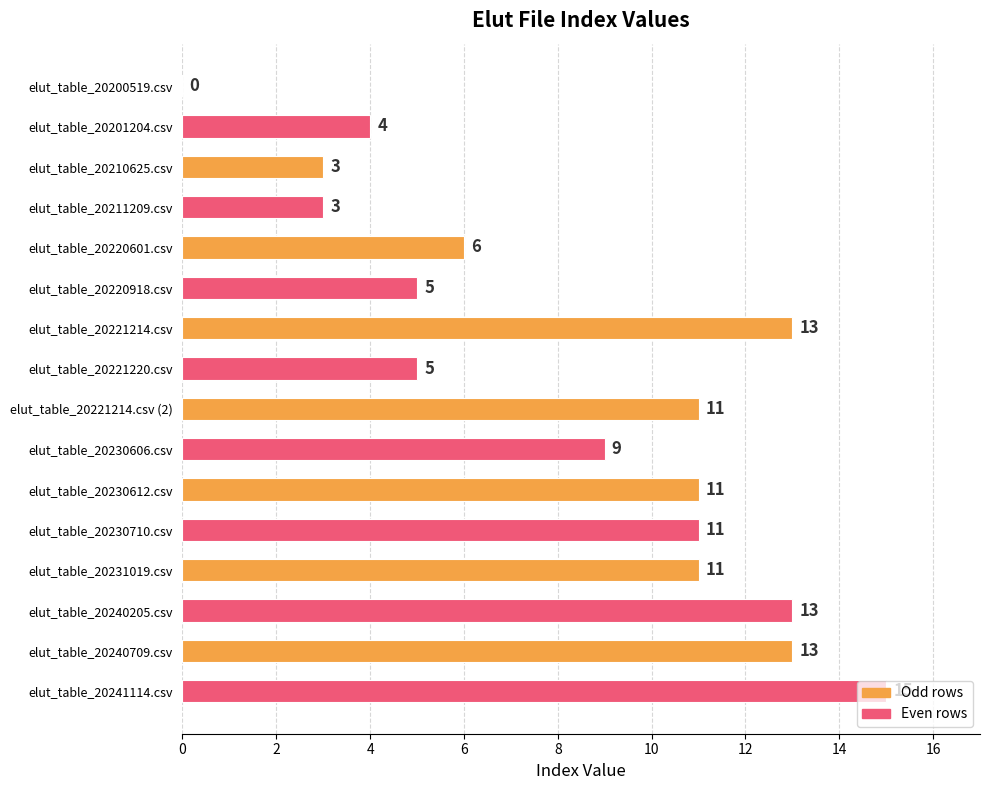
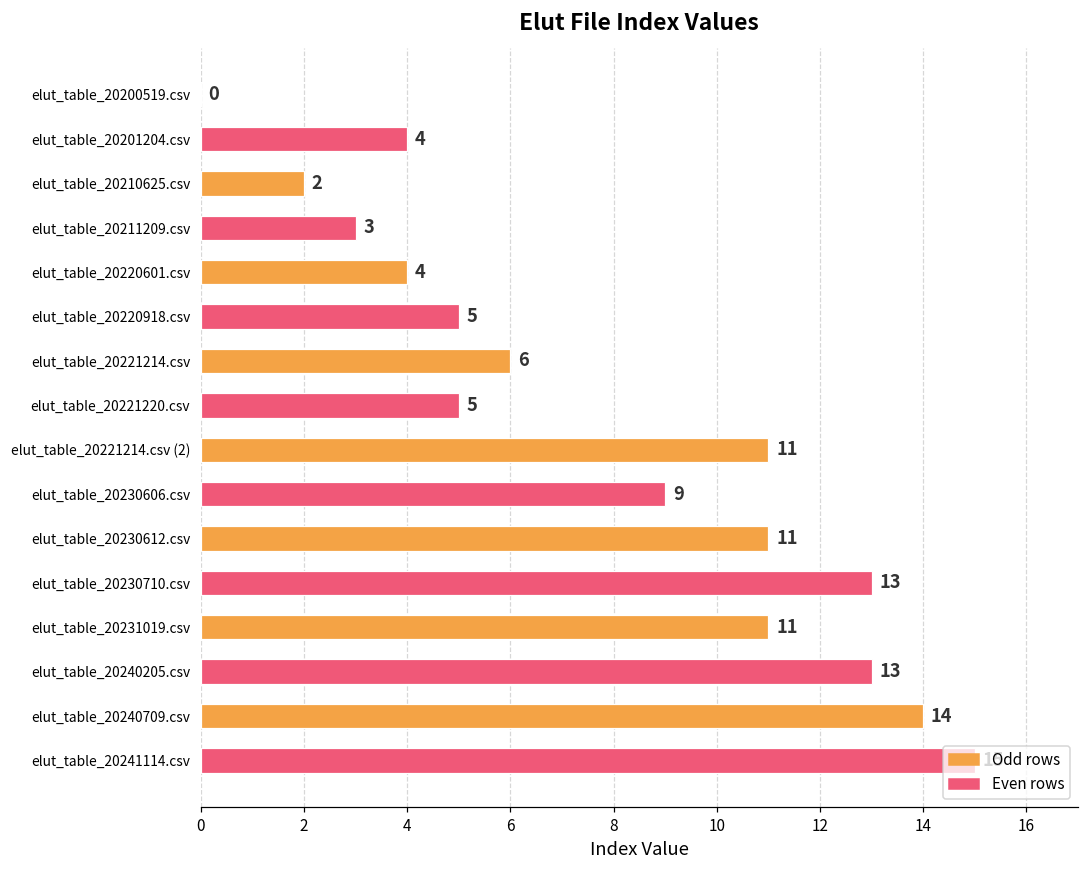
elut_table_20210625.csv: 3 -> 2
elut_table_20220601.csv: 6 -> 4
elut_table_20221214.csv: 13 -> 6
elut_table_20230710.csv: 11 -> 13
elut_table_20240709.csv: 13 -> 14
